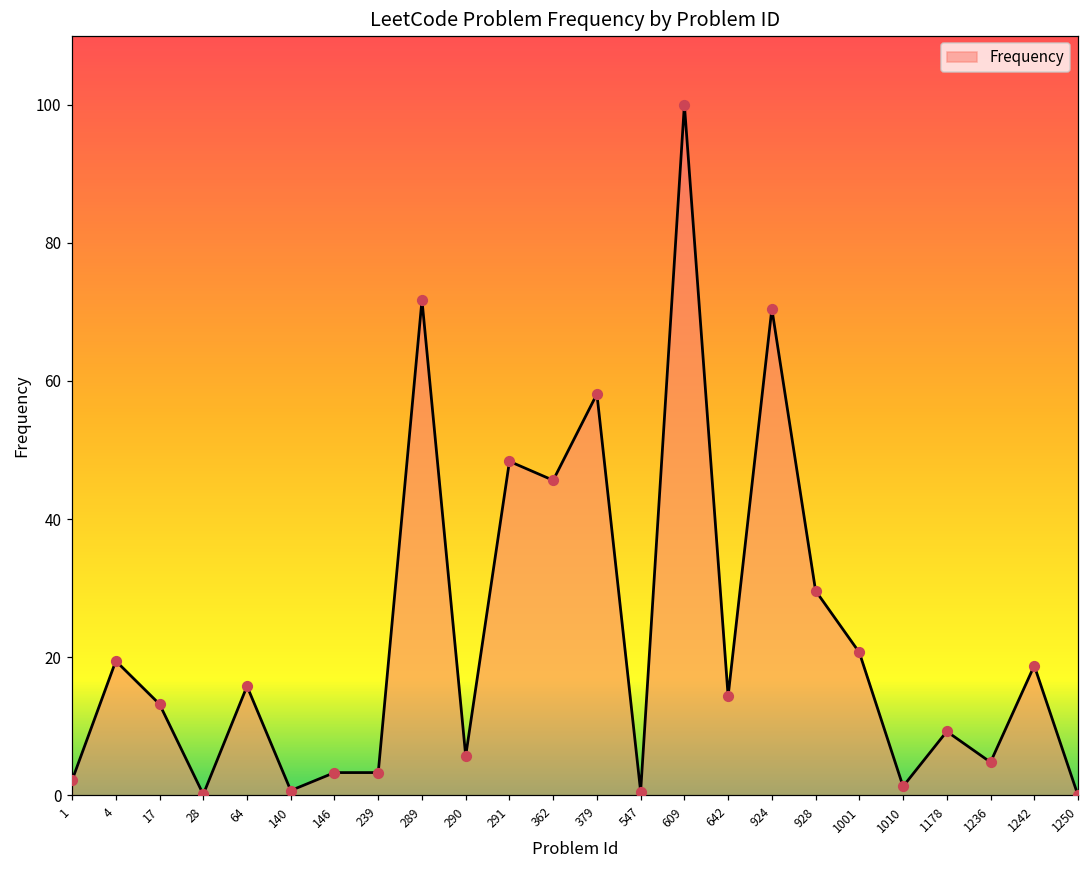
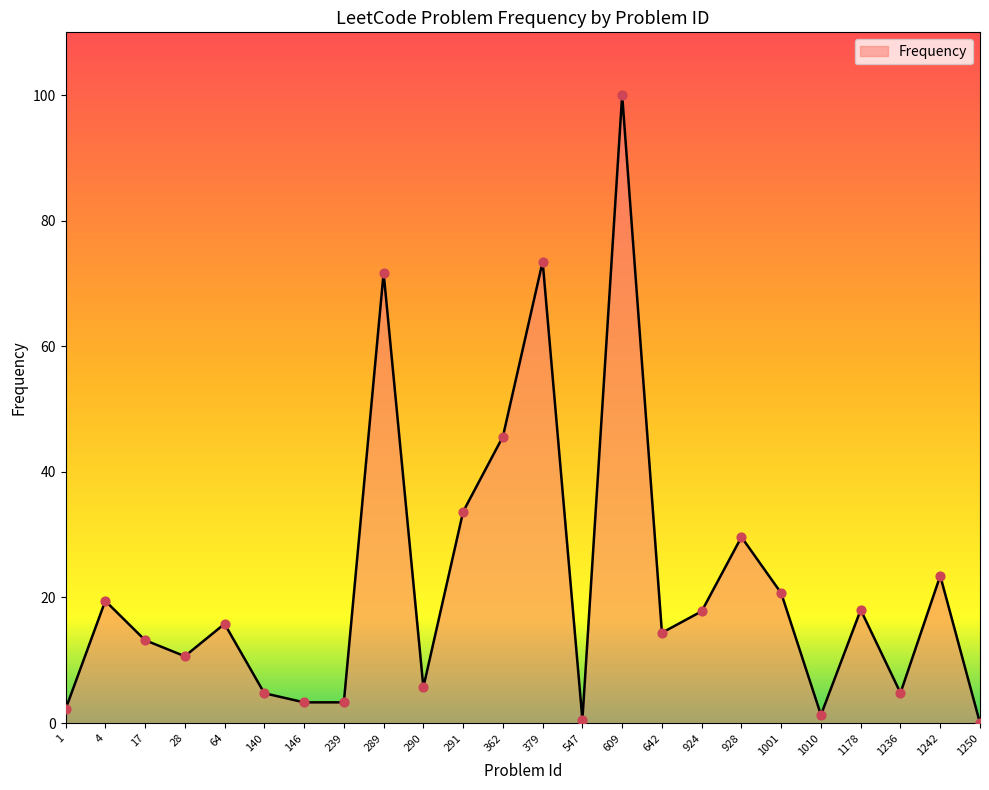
28: 0 -> 11
140: 1 -> 5
291: 48 -> 34
379: 58 -> 73
924: 70 -> 18
1178: 9 -> 18
1242: 19 -> 23
